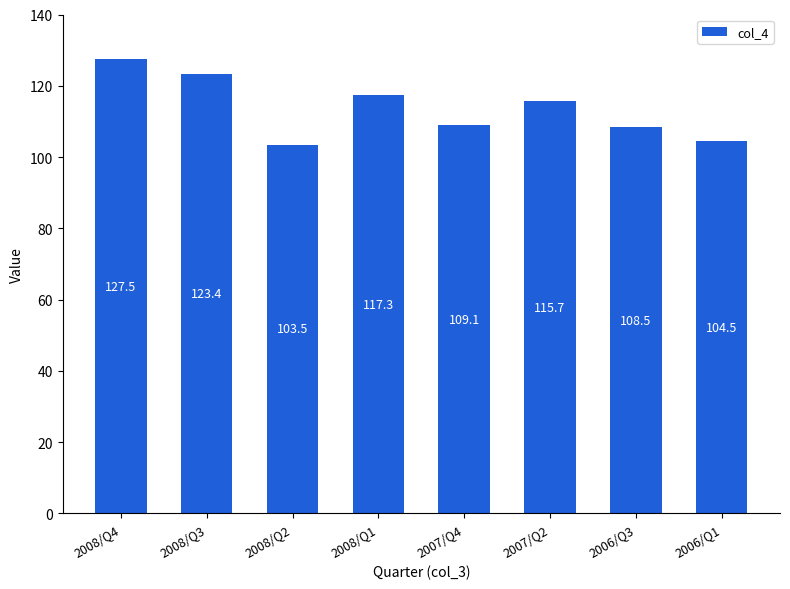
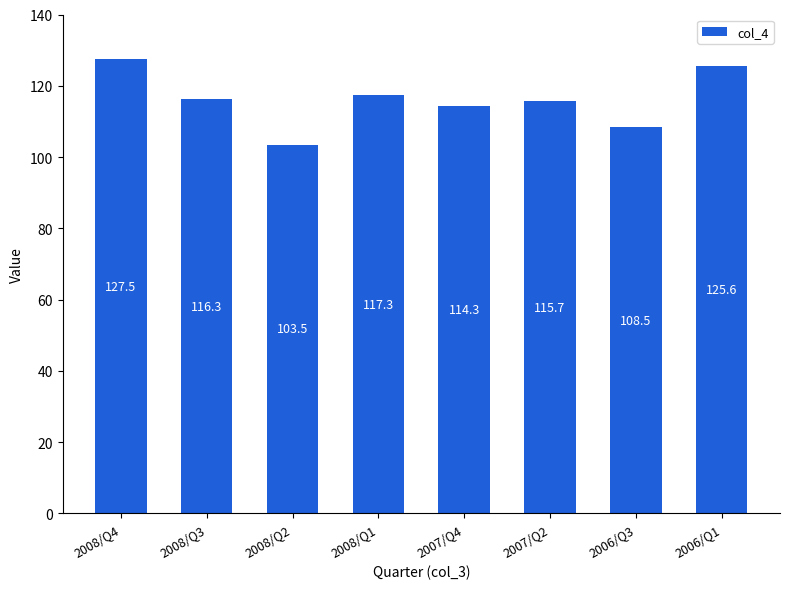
2008/Q3: 123.4 -> 116.3
2007/Q4: 109.1 -> 114.3
2006/Q1: 104.5 -> 125.6
